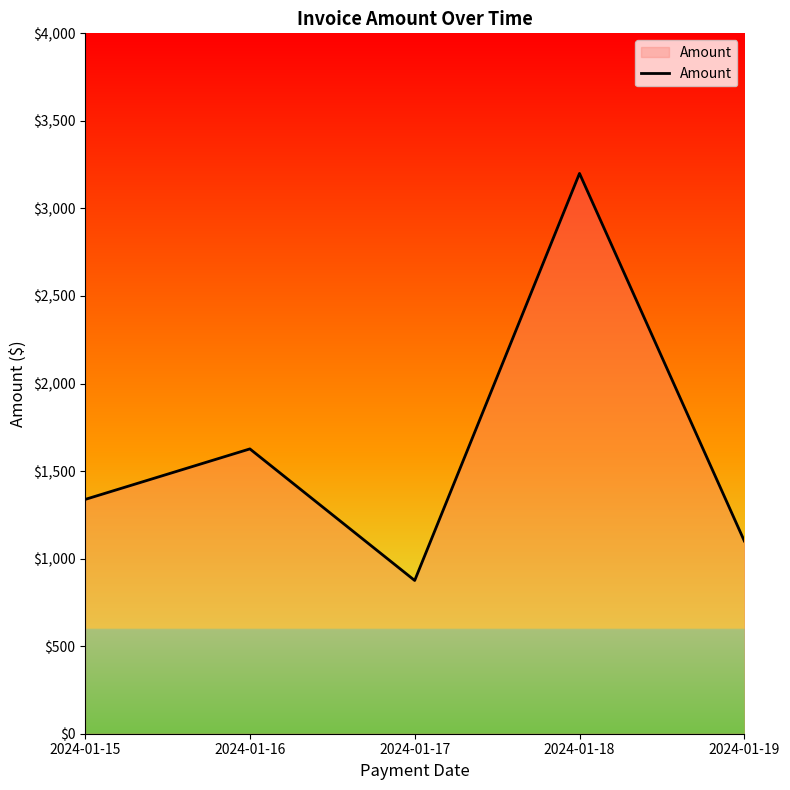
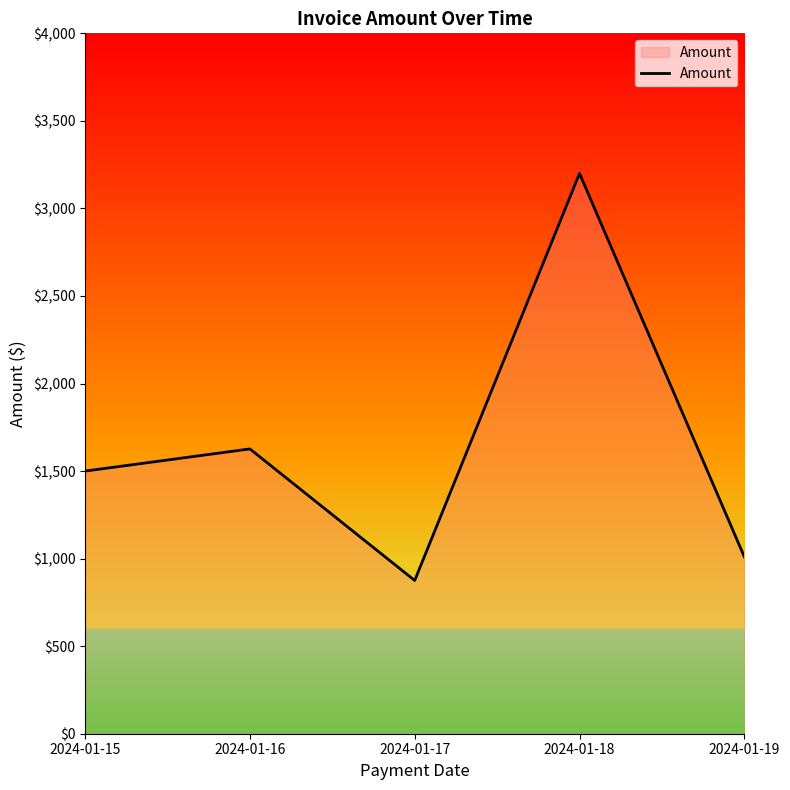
2024-01-15: $1,340 -> $1,500
2024-01-19: $1,100 -> $1,010
